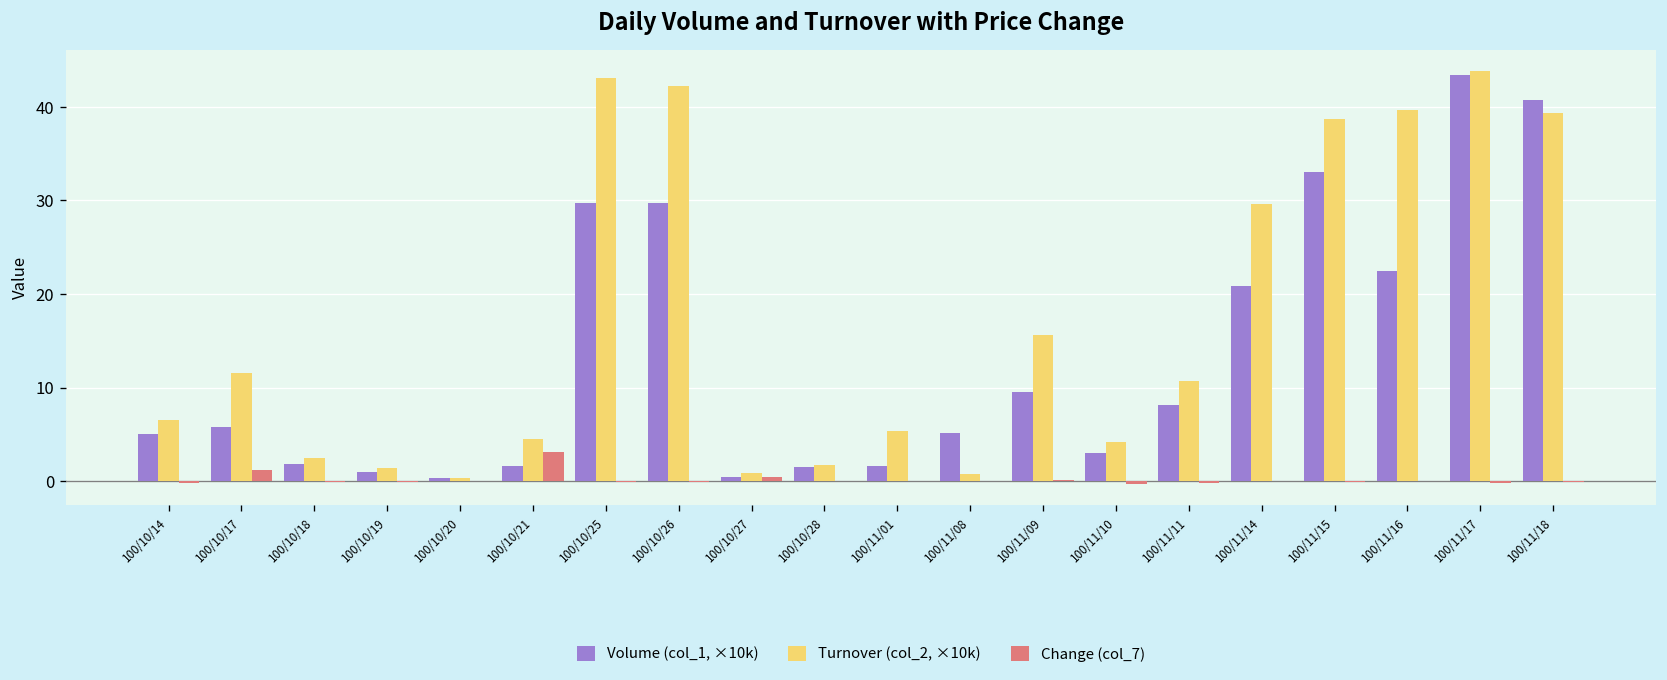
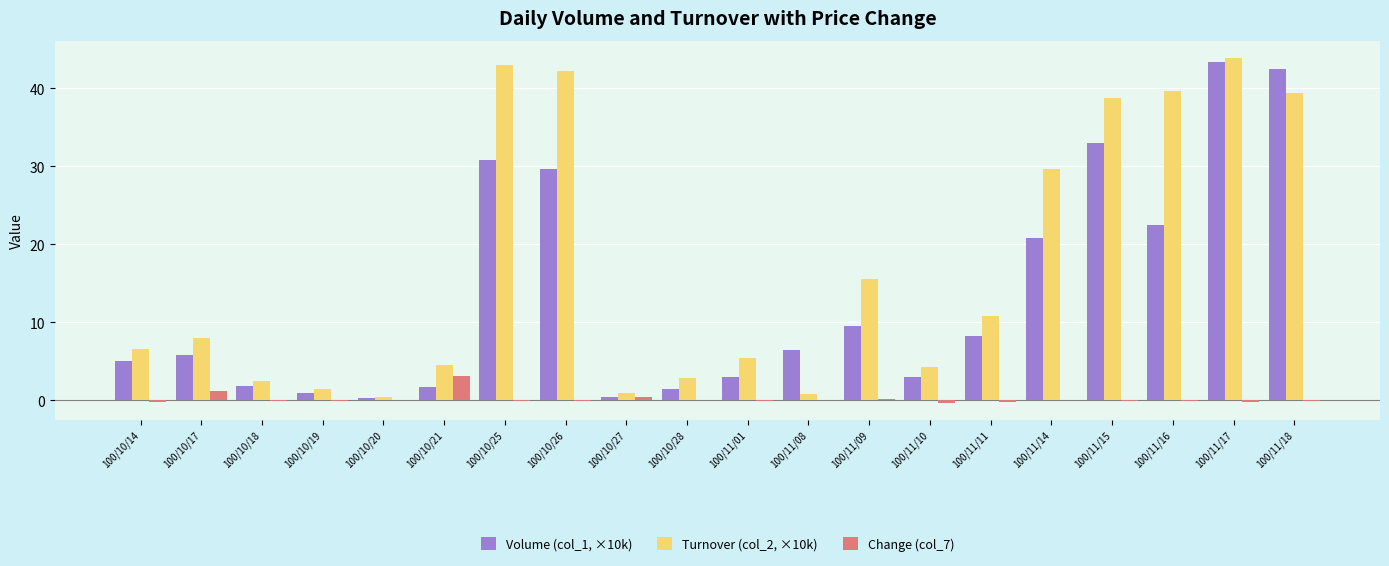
Turnover (col_2, ×10k), 100/10/17: 12 -> 8
Volume (col_1, ×10k), 100/10/25: 30 -> 31
Turnover (col_2, ×10k), 100/10/28: 2 -> 3
Volume (col_1, ×10k), 100/11/01: 2 -> 3
Volume (col_1, ×10k), 100/11/08: 5 -> 7
Volume (col_1, ×10k), 100/11/18: 41 -> 43
